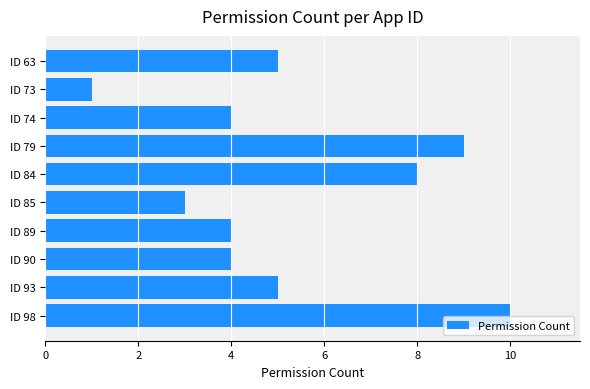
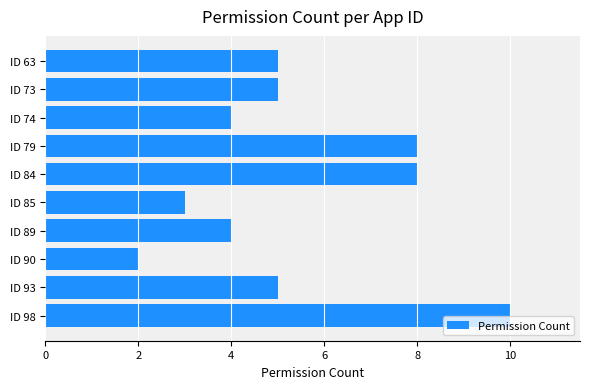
ID 73: 1 -> 5
ID 79: 9 -> 8
ID 90: 4 -> 2
